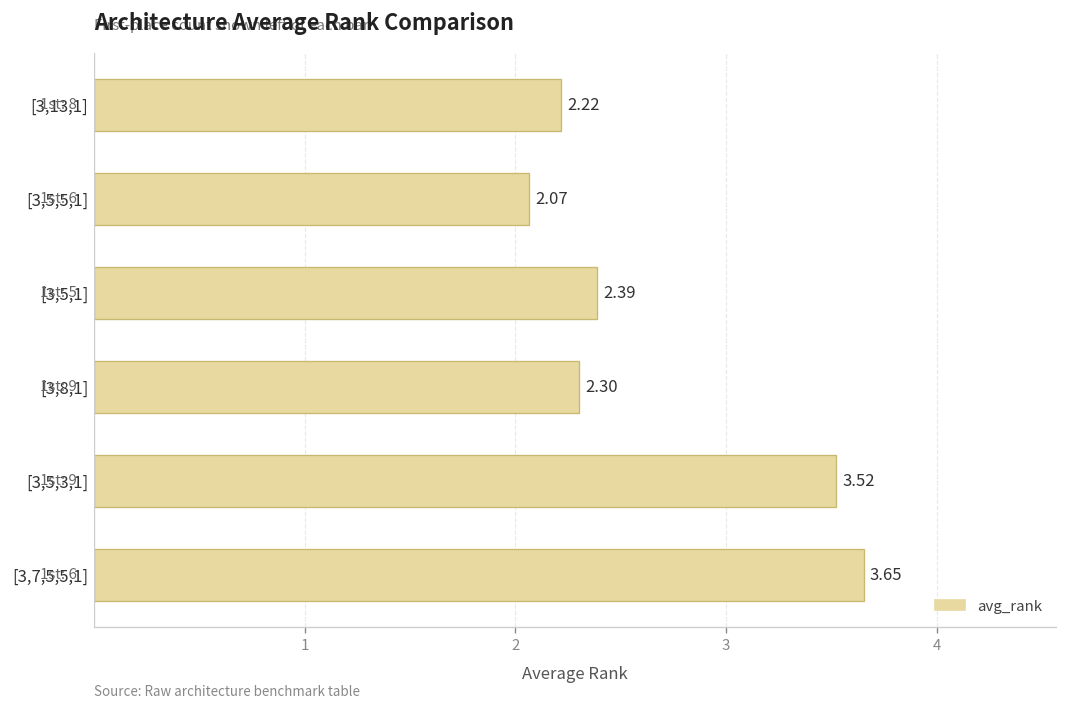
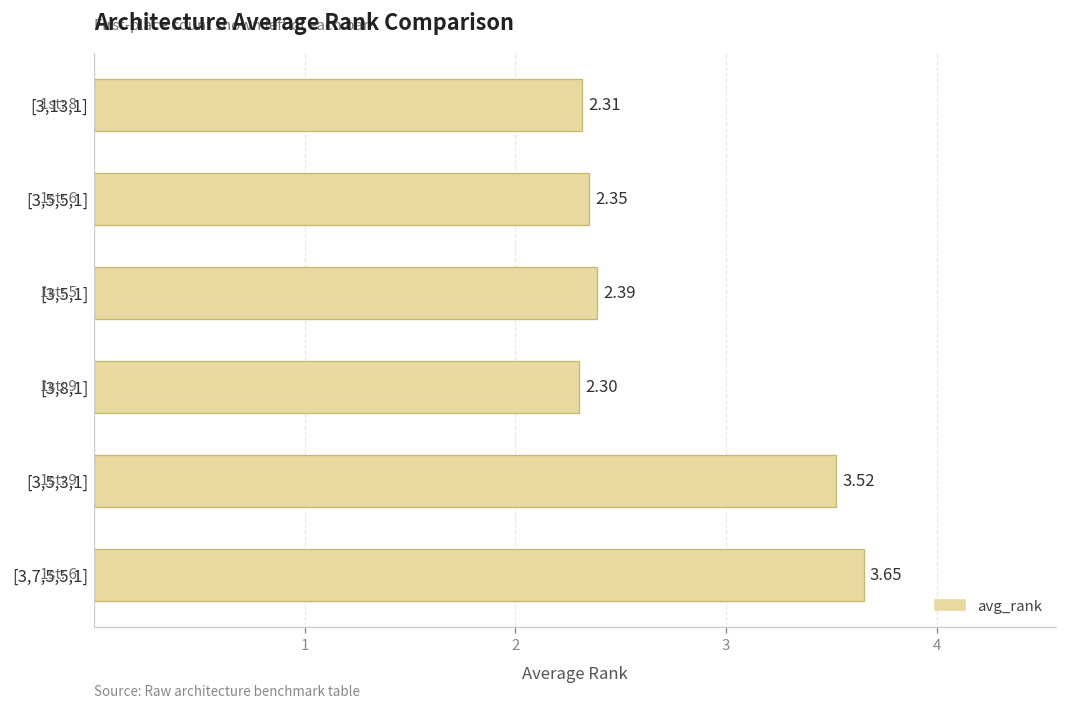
[3,13,1]: 2.22 -> 2.31
[3,5,5,1]: 2.07 -> 2.35
